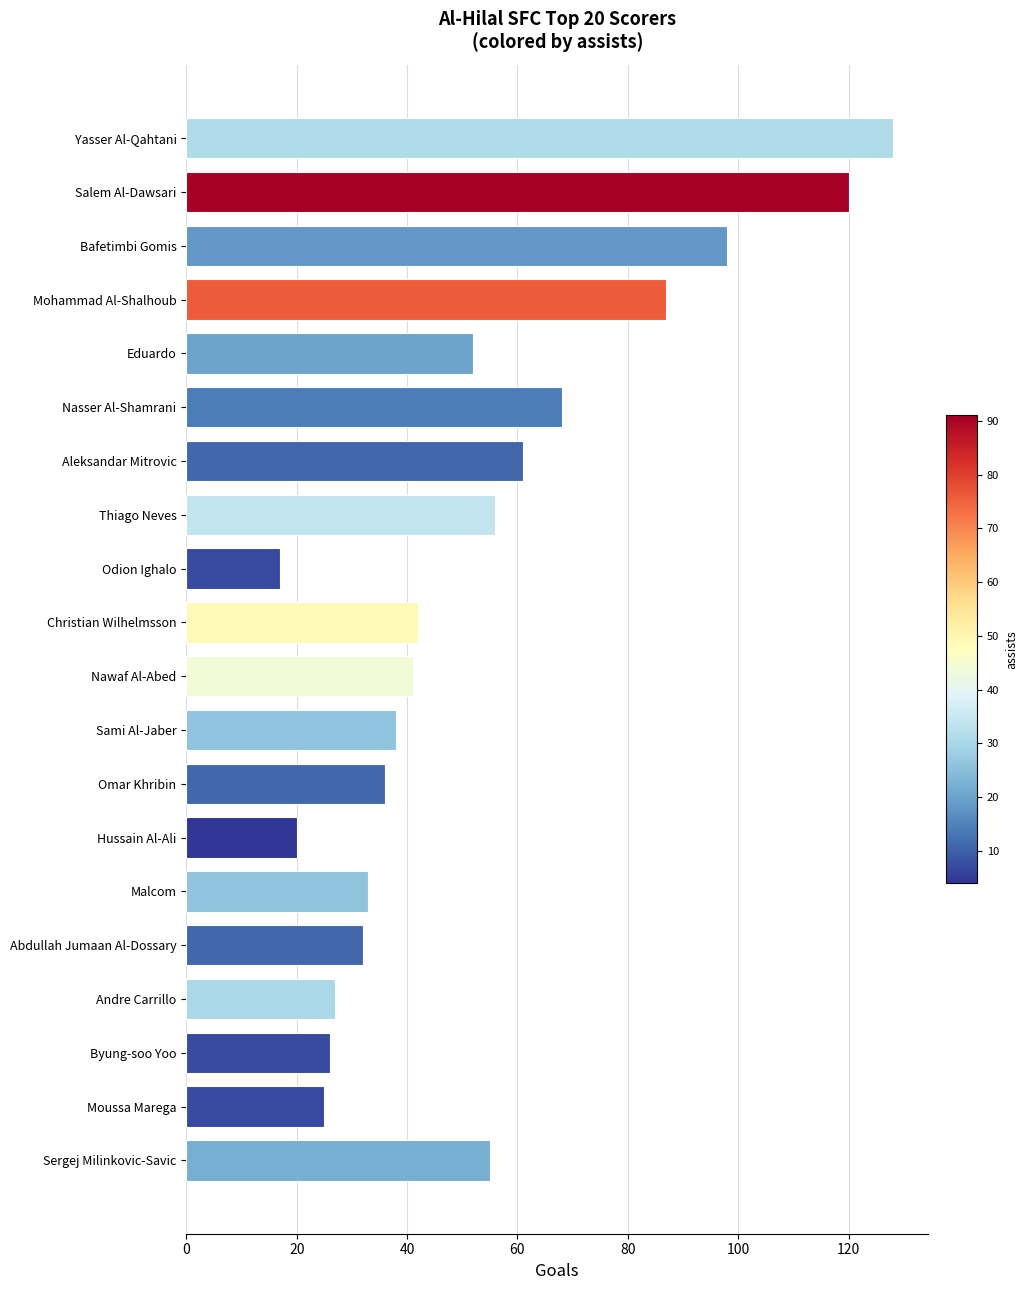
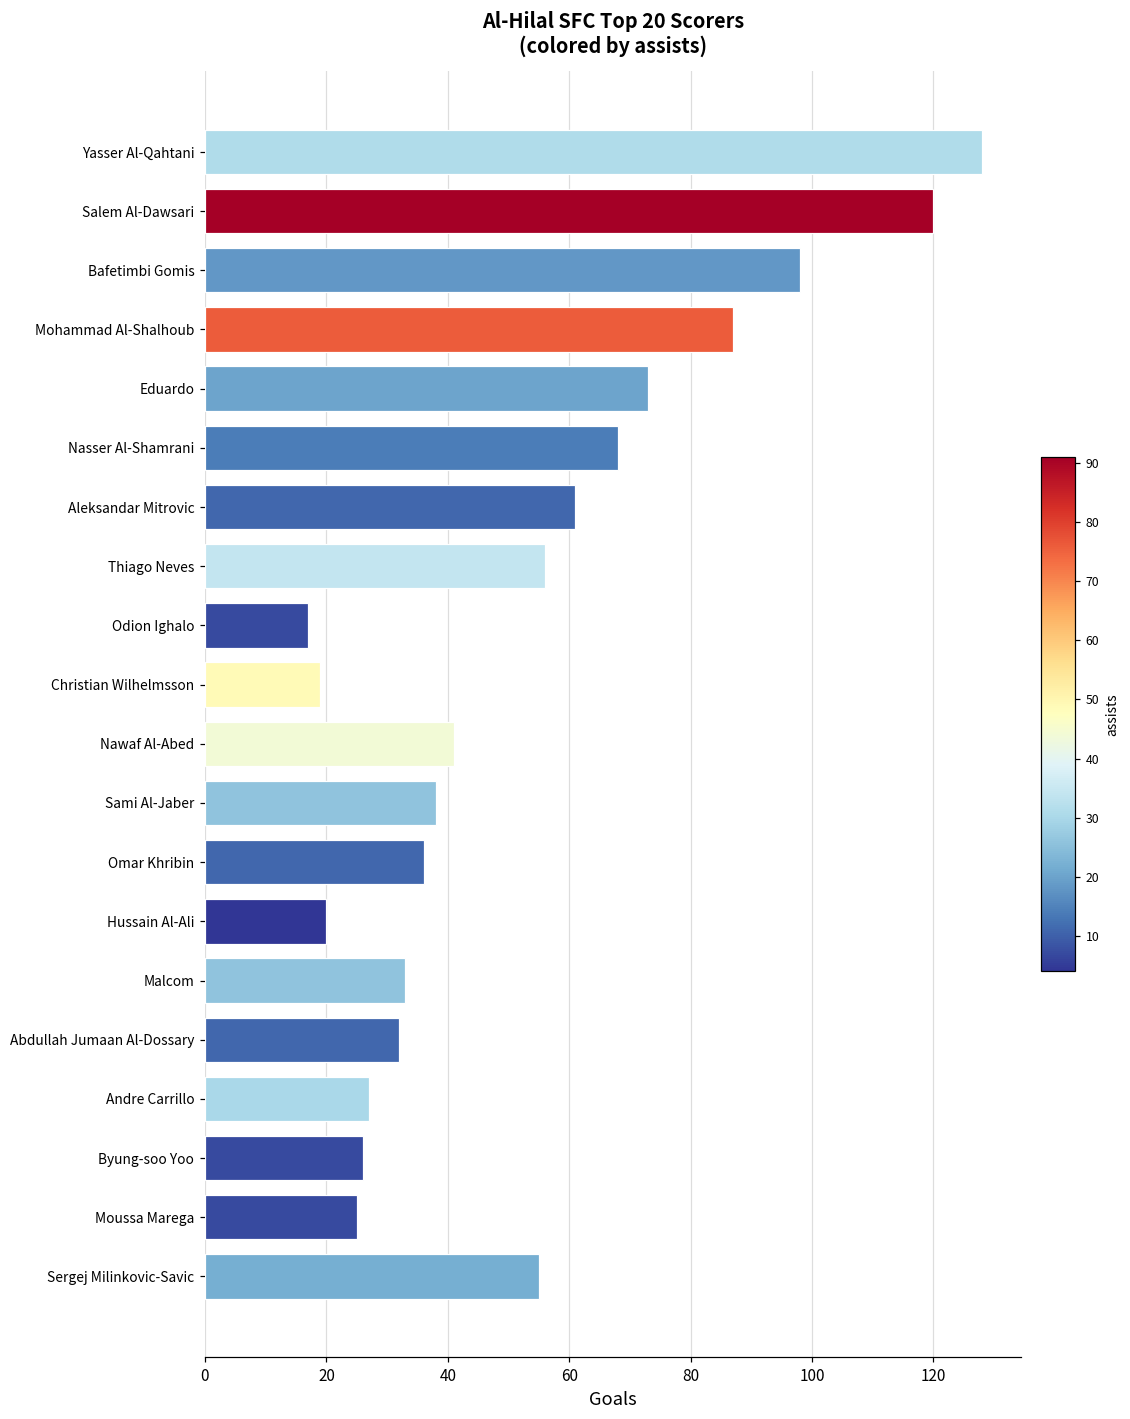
Eduardo: 52 -> 73
Christian Wilhelmsson: 42 -> 19
